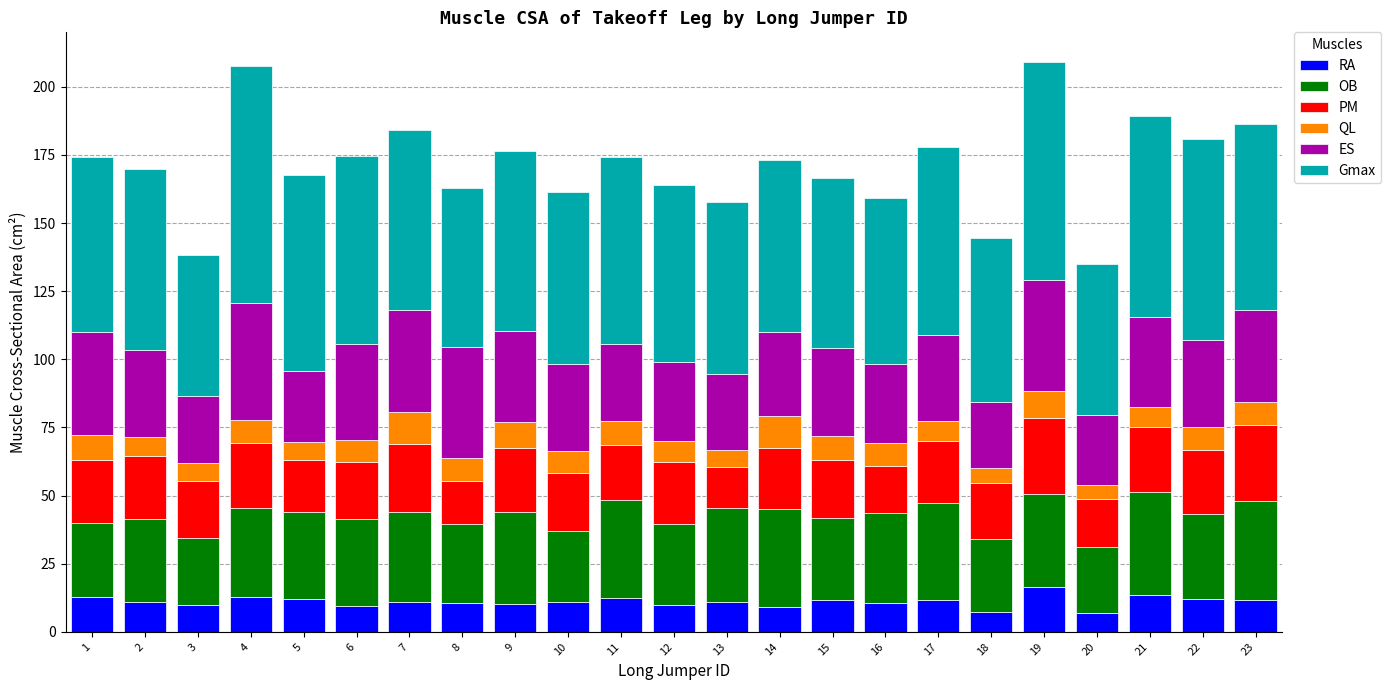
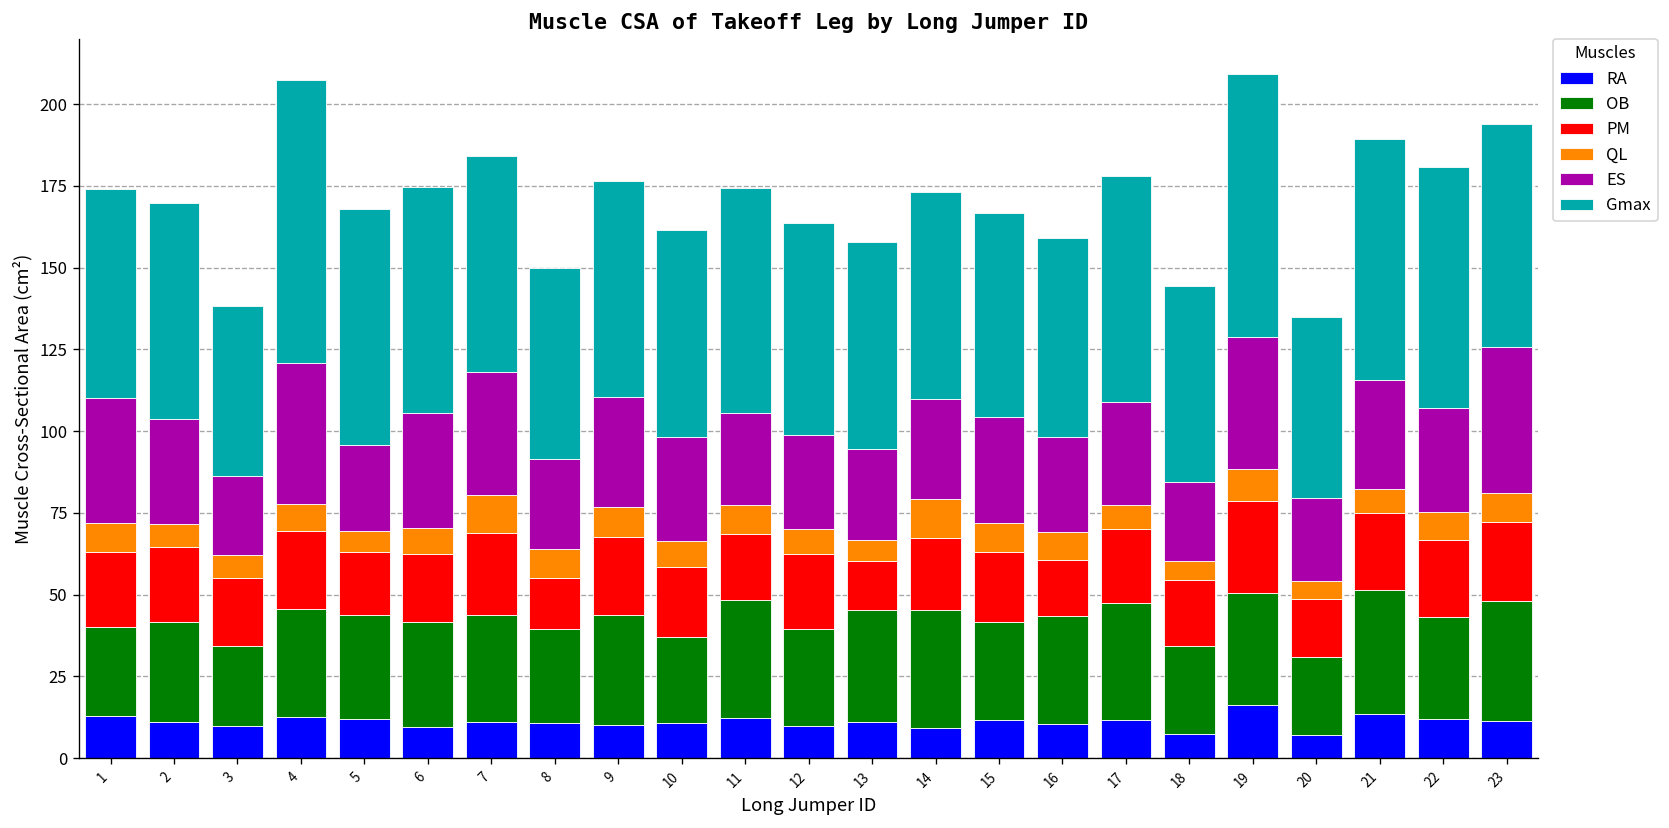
ES, 8: 41 -> 28
PM, 23: 28 -> 24
ES, 23: 34 -> 45
